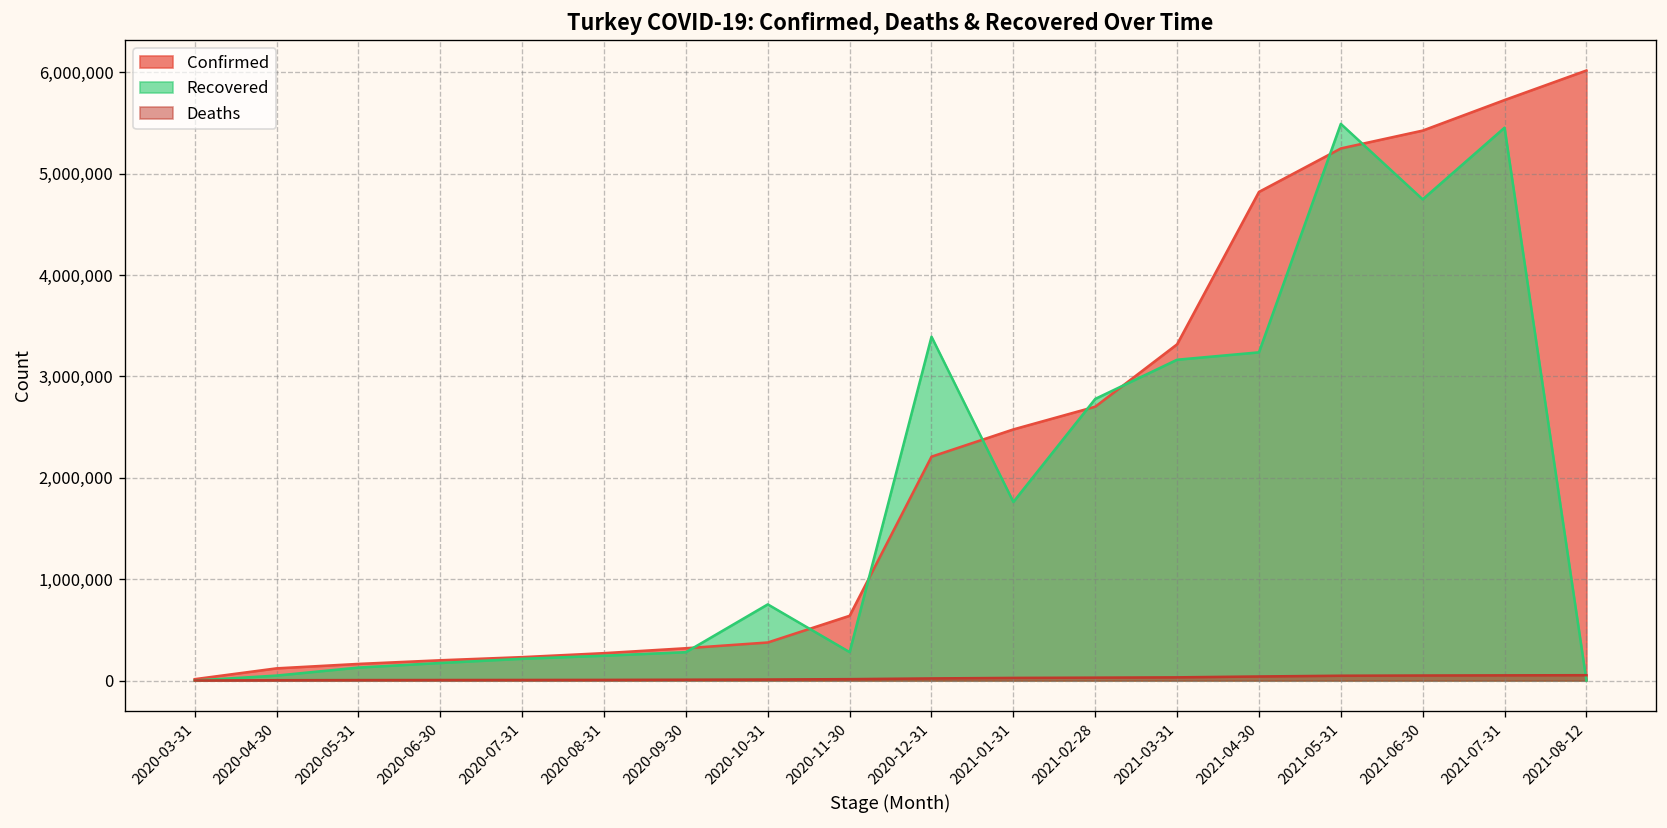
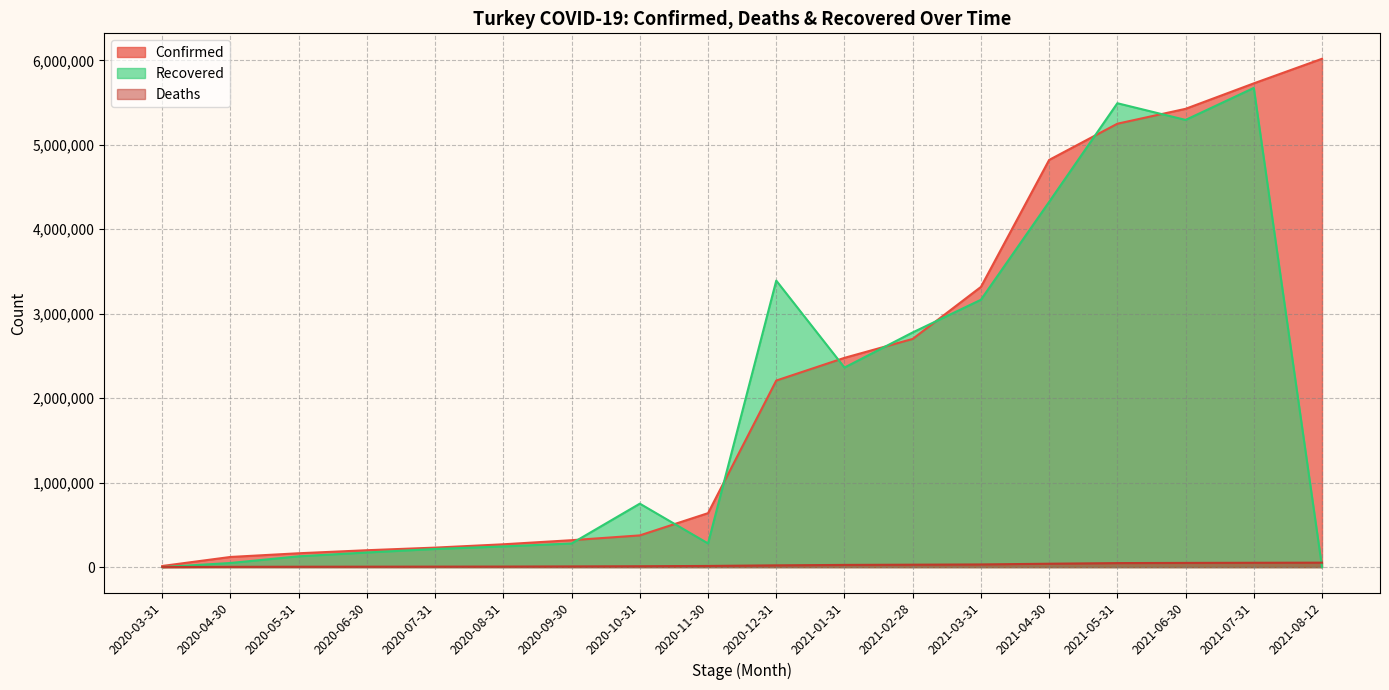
Recovered, 2021-01-31: 1,800,000 -> 2,400,000
Recovered, 2021-04-30: 3,200,000 -> 4,300,000
Recovered, 2021-06-30: 4,700,000 -> 5,300,000
Recovered, 2021-07-31: 5,500,000 -> 5,700,000
